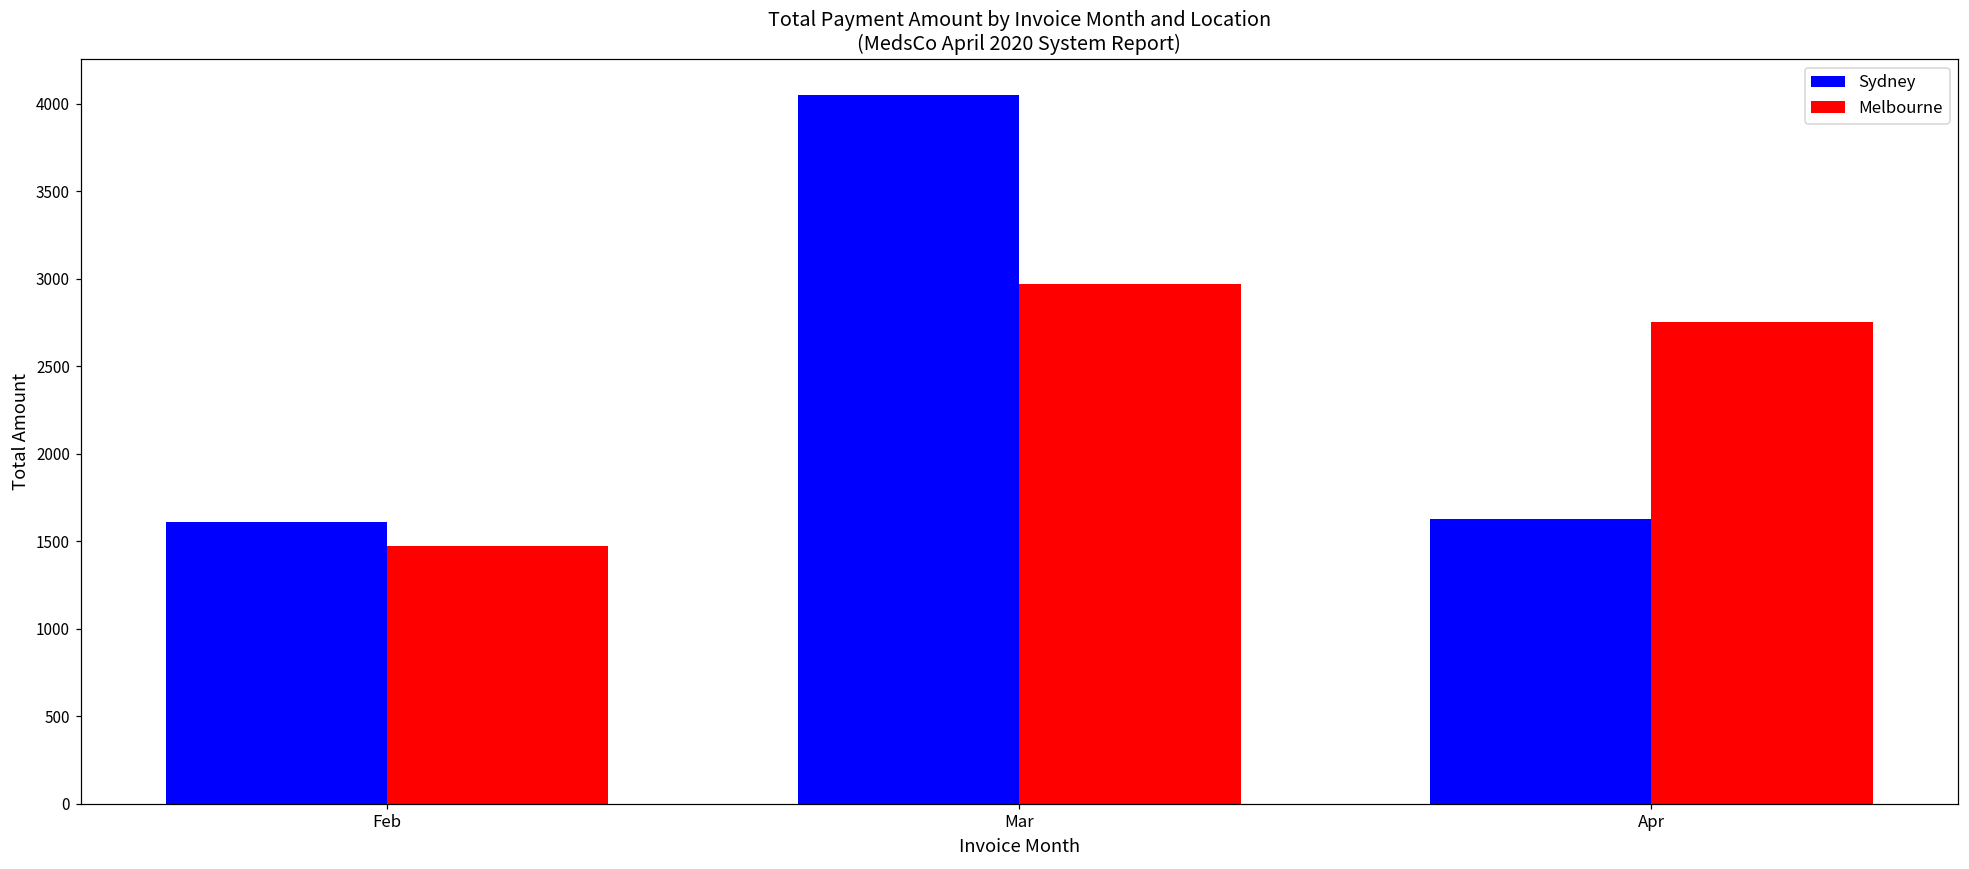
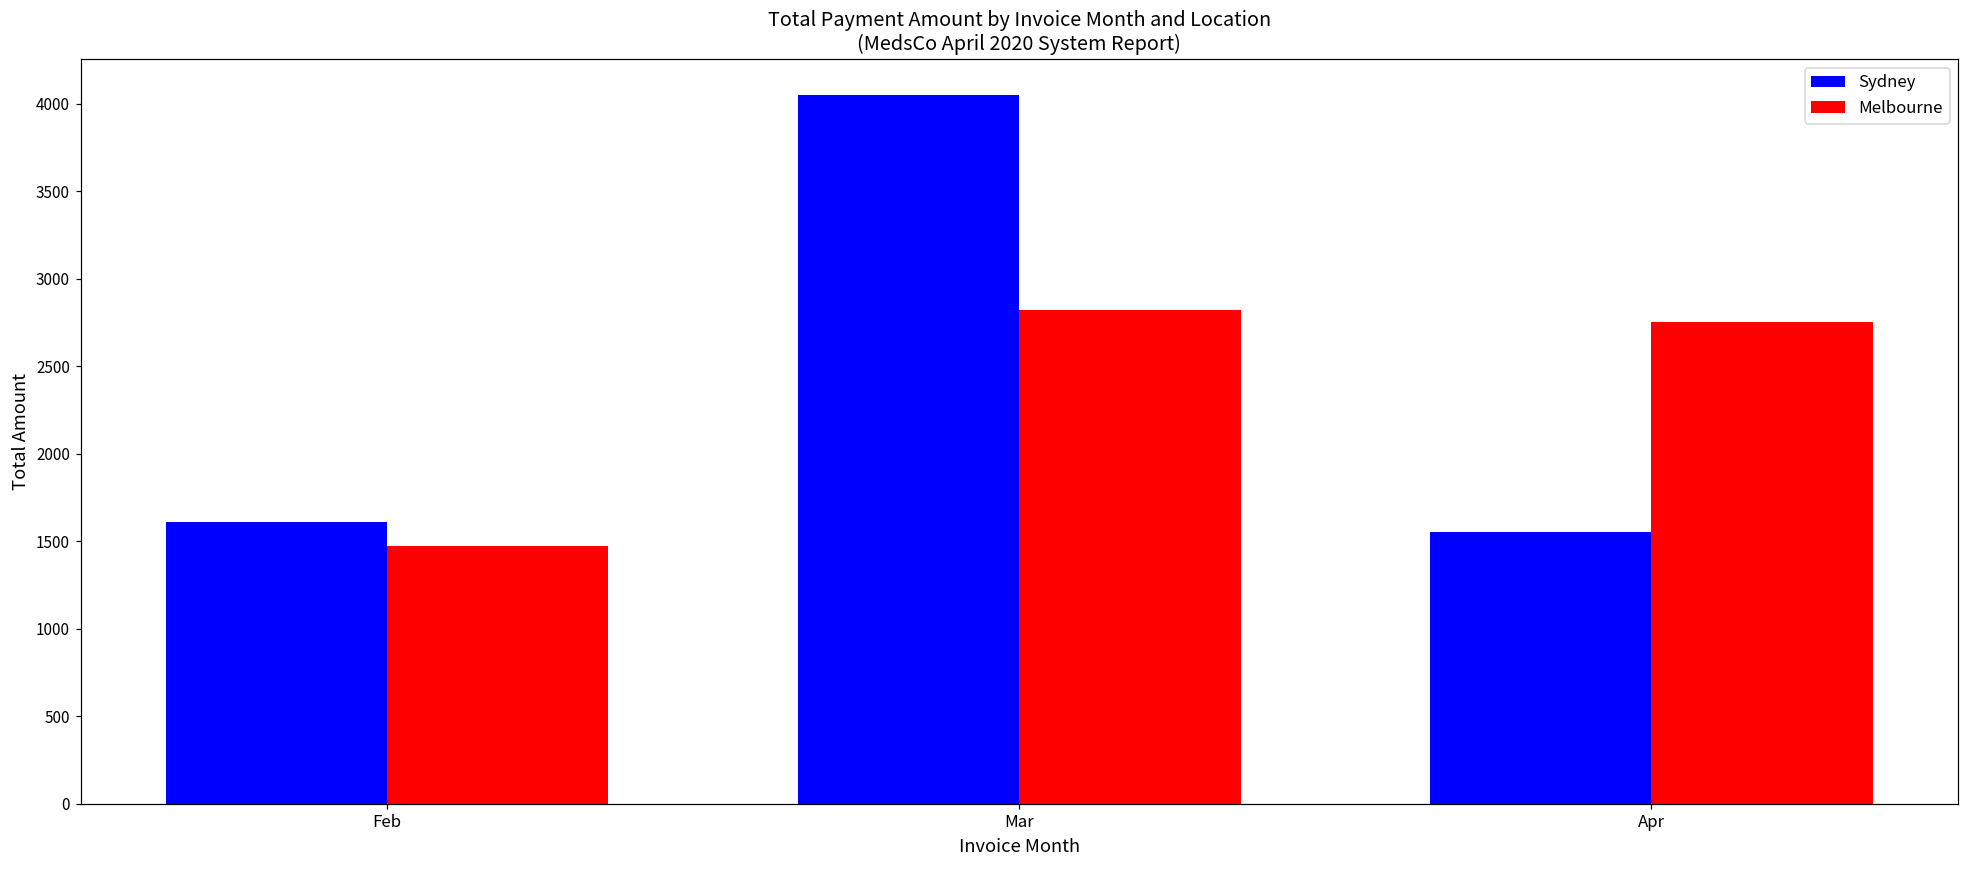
Melbourne, Mar: 2970 -> 2820
Sydney, Apr: 1620 -> 1550
